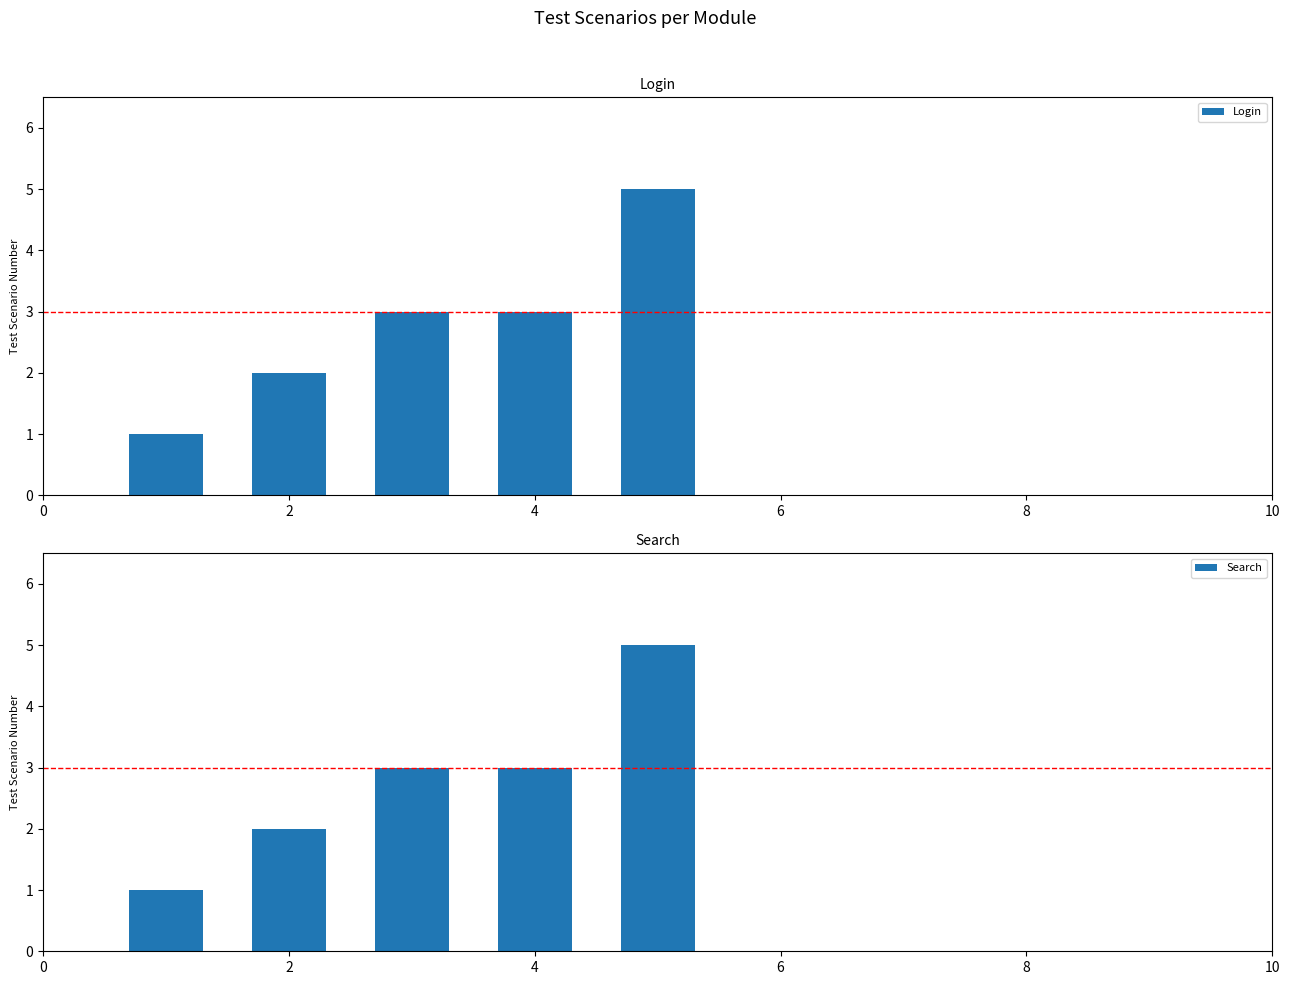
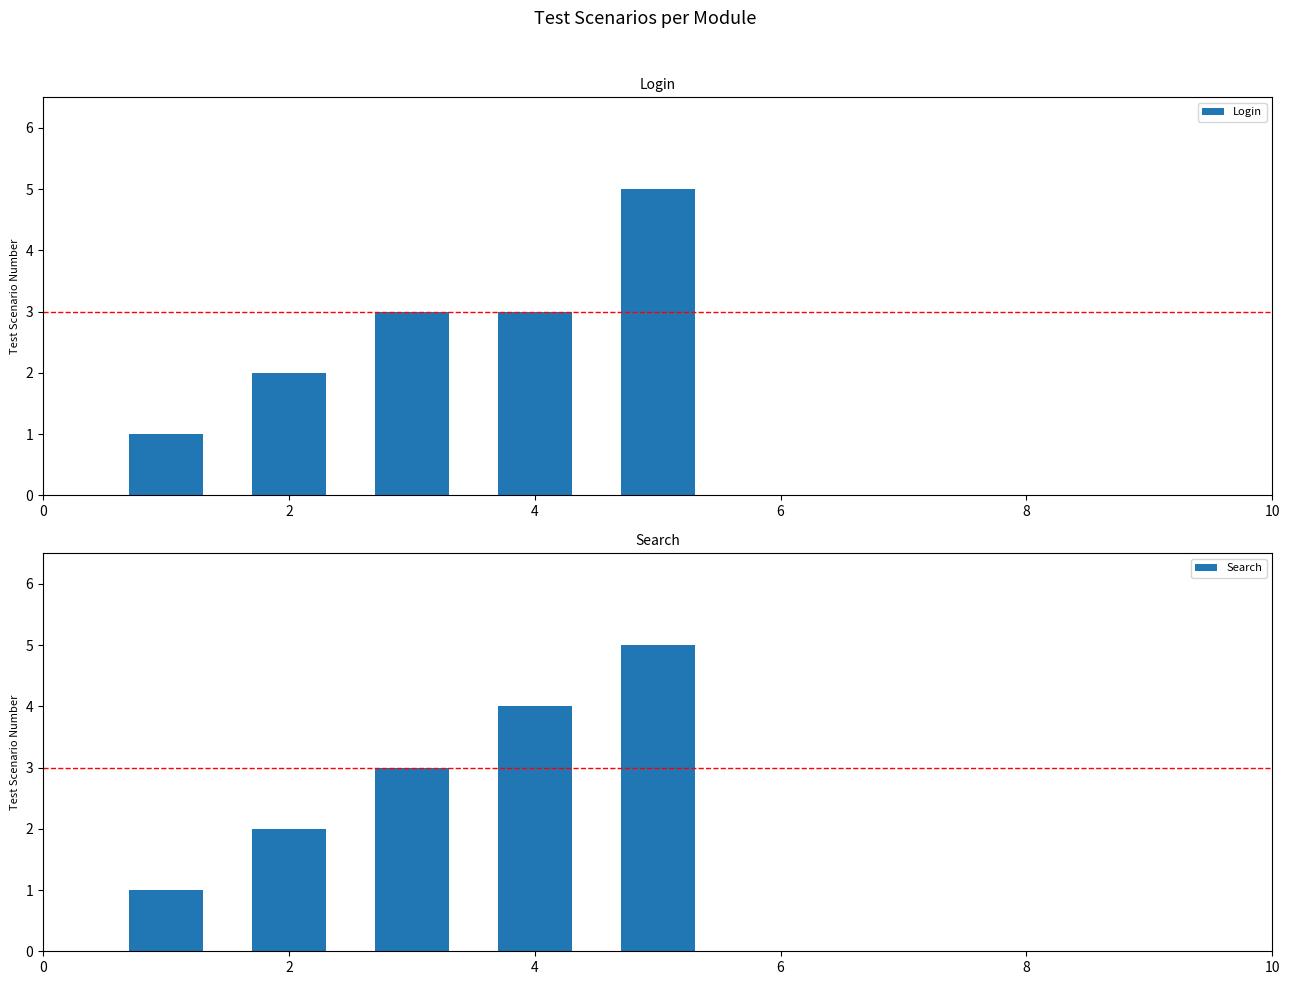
Search, 4: 3 -> 4
